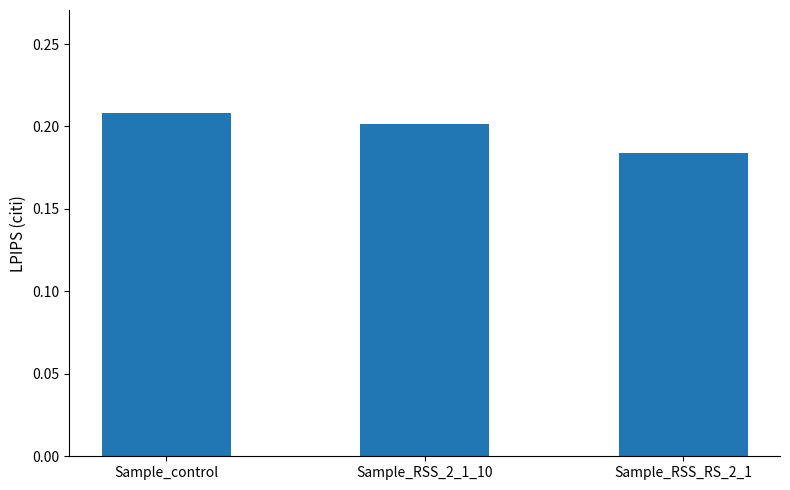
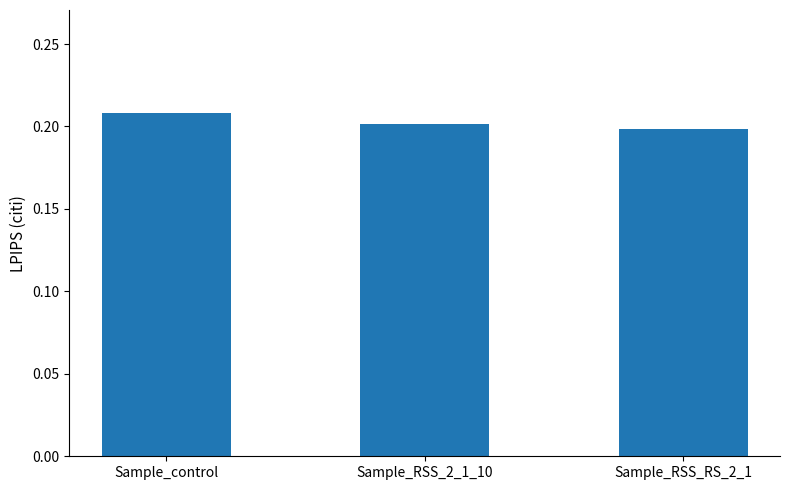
Sample_RSS_RS_2_1: 0.184 -> 0.198
